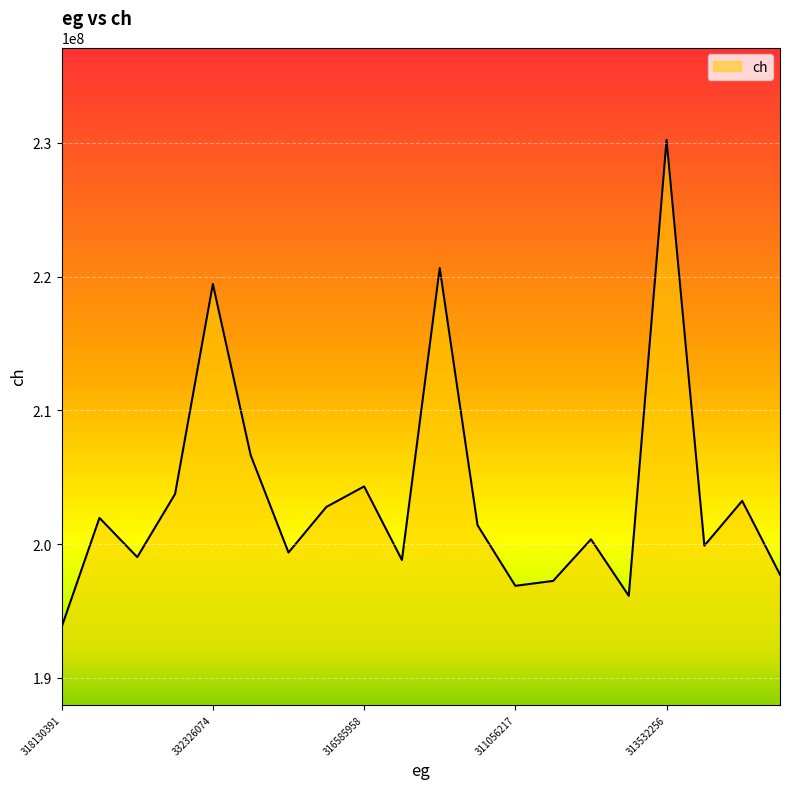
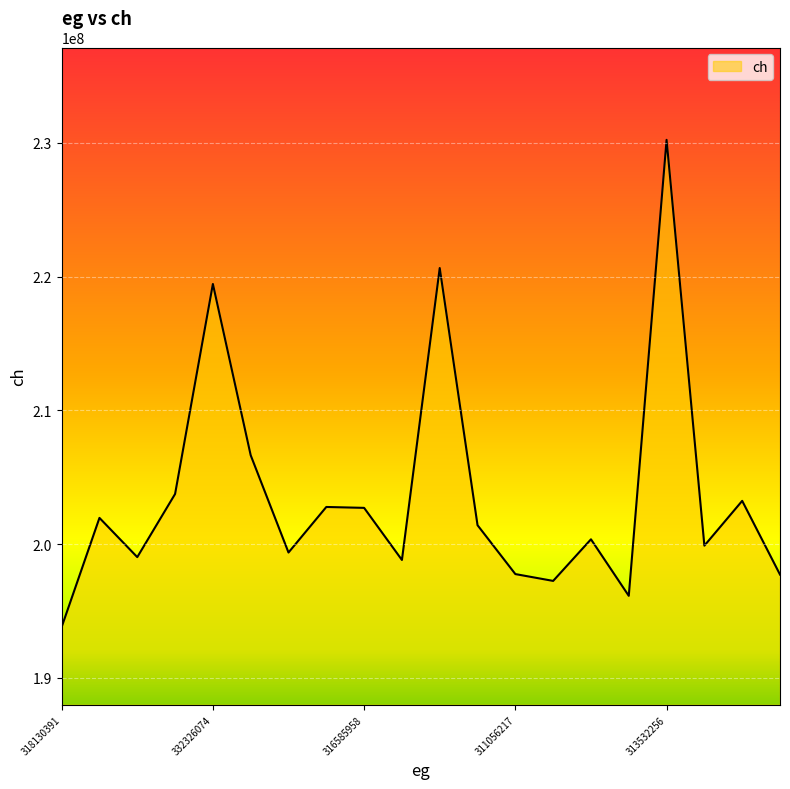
316585958: 204300000 -> 202700000
311056217: 196900000 -> 197800000
